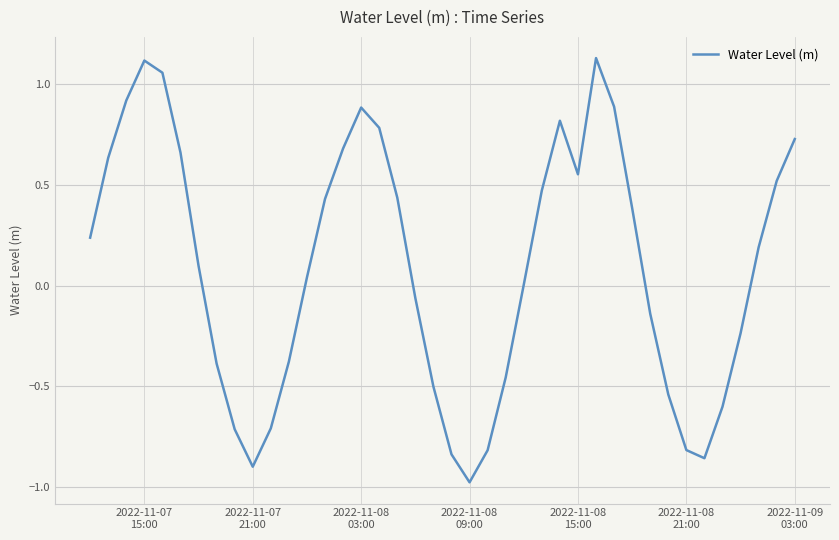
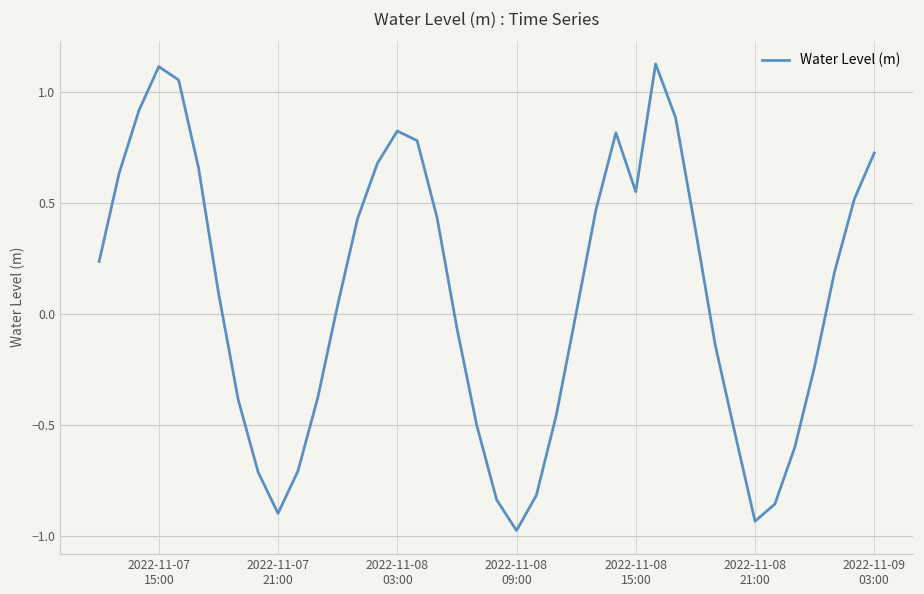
2022-11-08 03:00: 0.88 -> 0.83
2022-11-08 21:00: -0.82 -> -0.93
